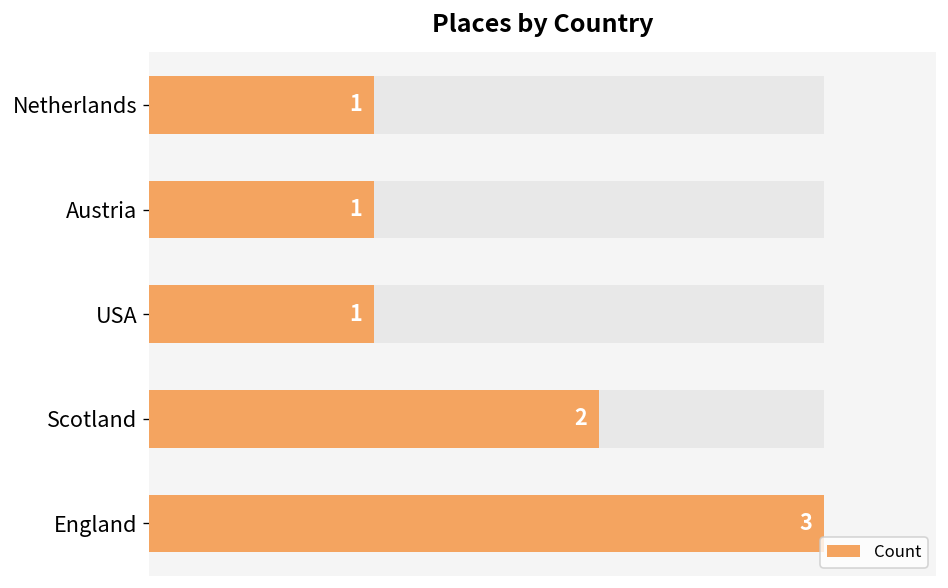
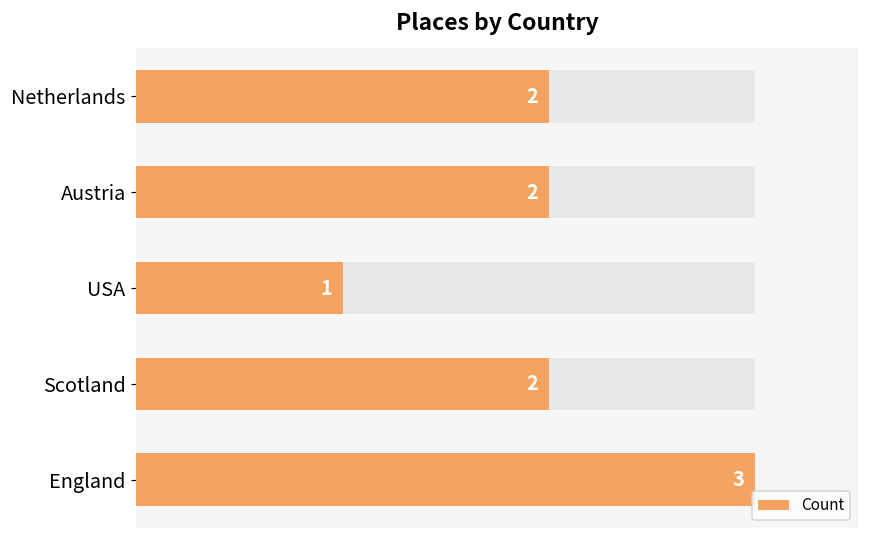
Count, Netherlands: 1 -> 2
Count, Austria: 1 -> 2
